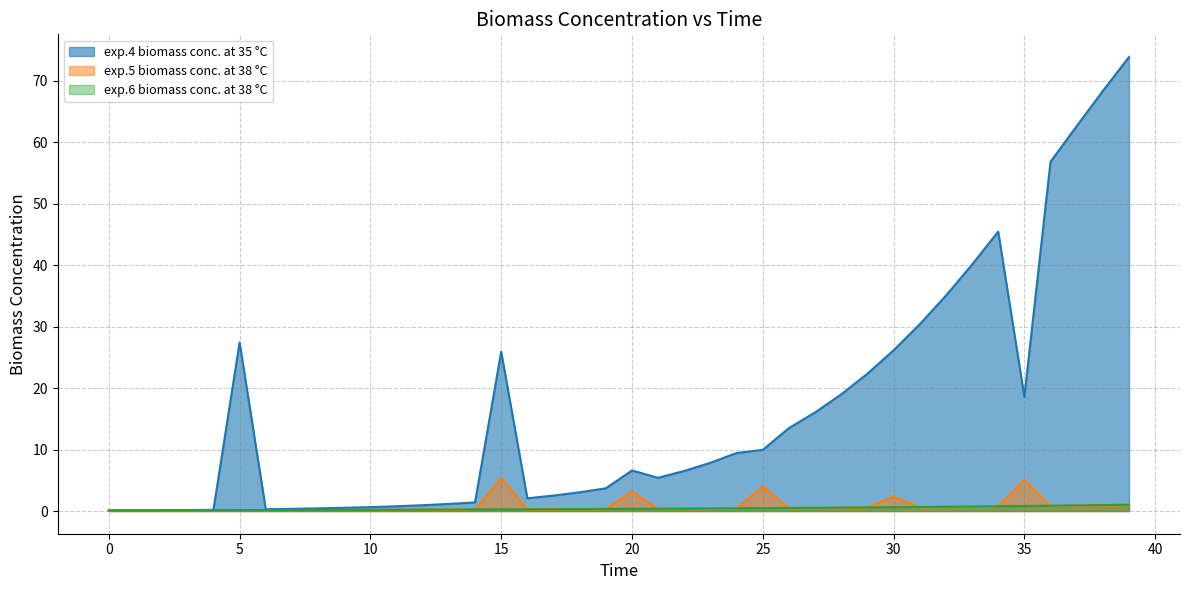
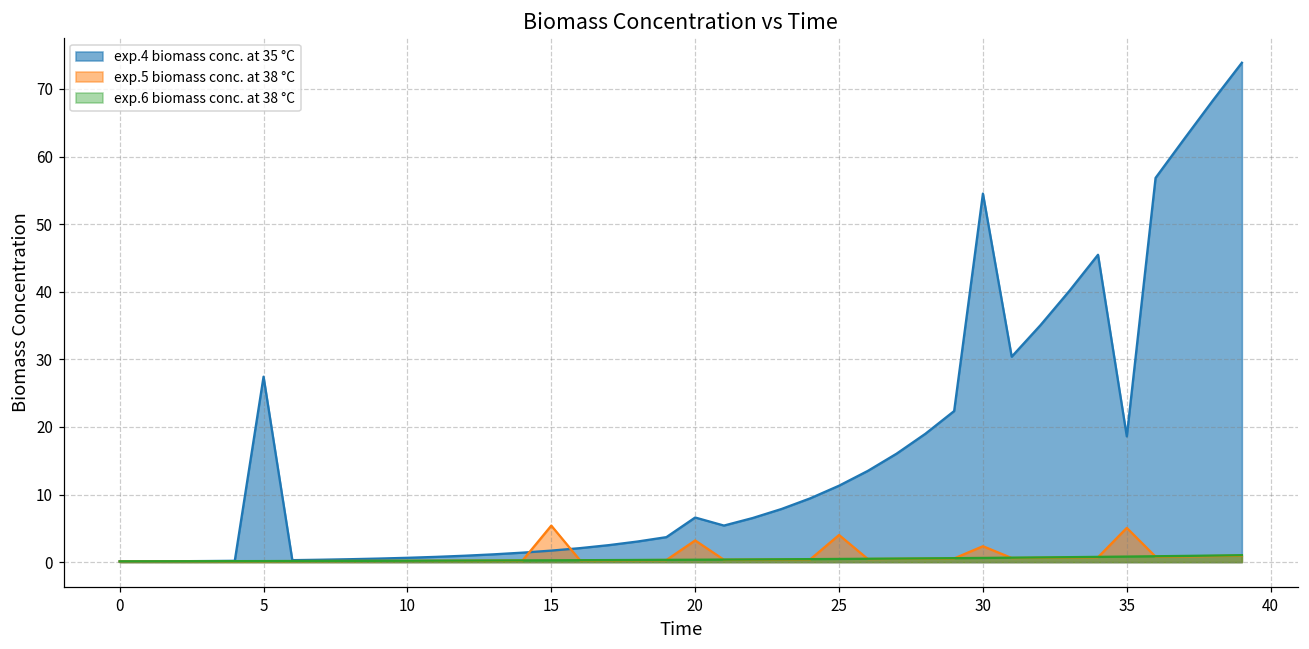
exp.4 biomass conc. at 35 °C, 15: 26 -> 2
exp.4 biomass conc. at 35 °C, 25: 10 -> 11
exp.4 biomass conc. at 35 °C, 30: 26 -> 55
